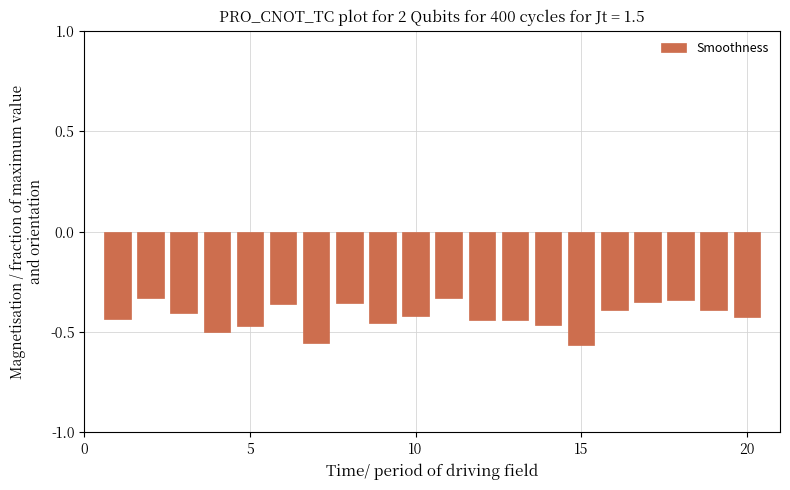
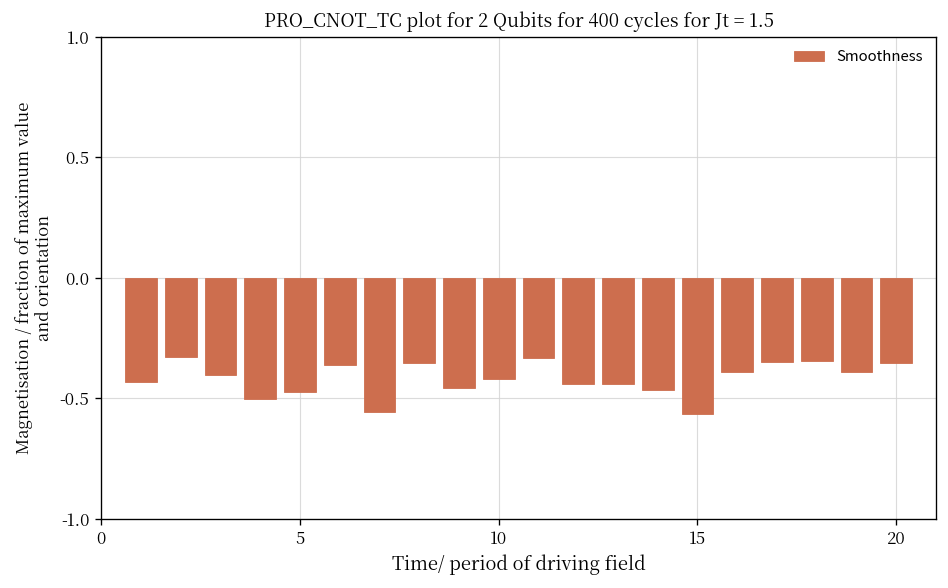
20: -0.43 -> -0.35
